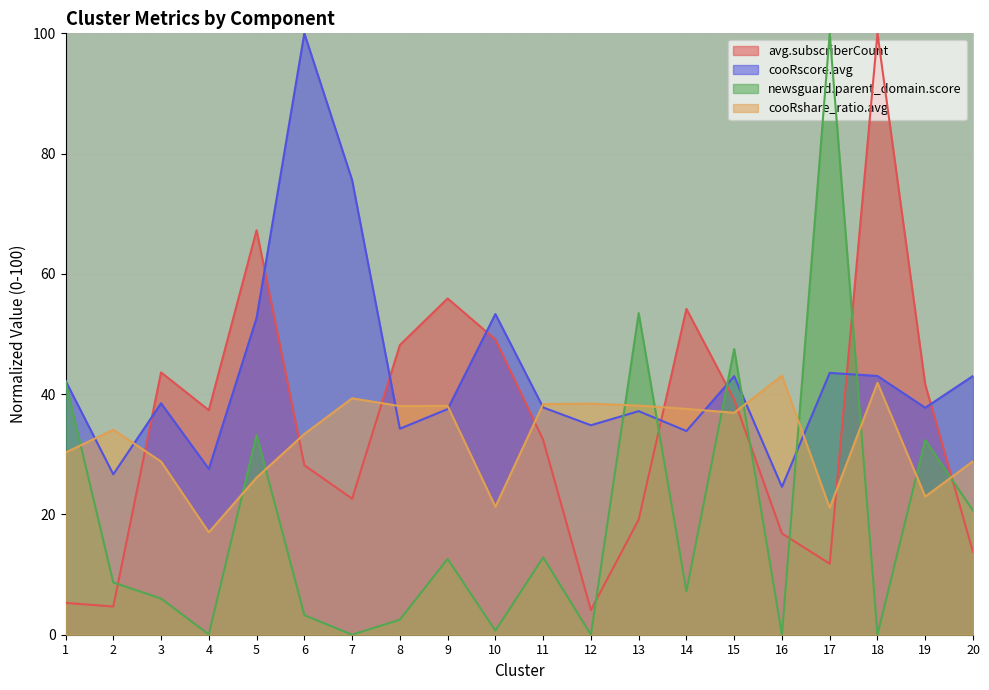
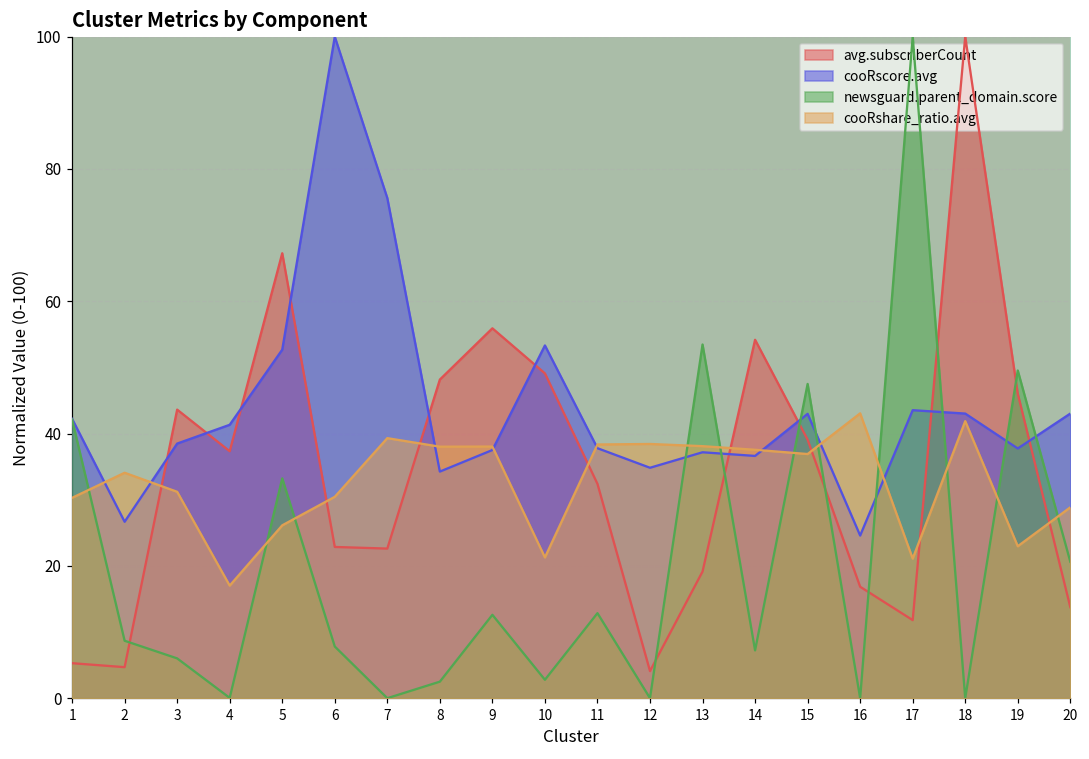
cooRshare_ratio.avg, 3: 29 -> 31
cooRscore.avg, 4: 28 -> 41
avg.subscriberCount, 6: 28 -> 23
newsguard.parent_domain.score, 6: 3 -> 8
cooRshare_ratio.avg, 6: 33 -> 30
newsguard.parent_domain.score, 10: 1 -> 3
cooRscore.avg, 14: 34 -> 37
avg.subscriberCount, 19: 42 -> 46
newsguard.parent_domain.score, 19: 32 -> 50
